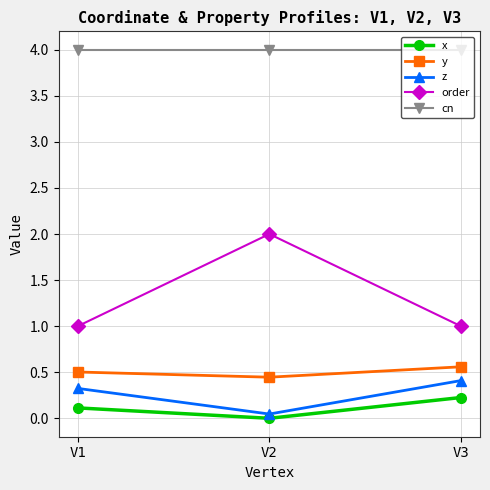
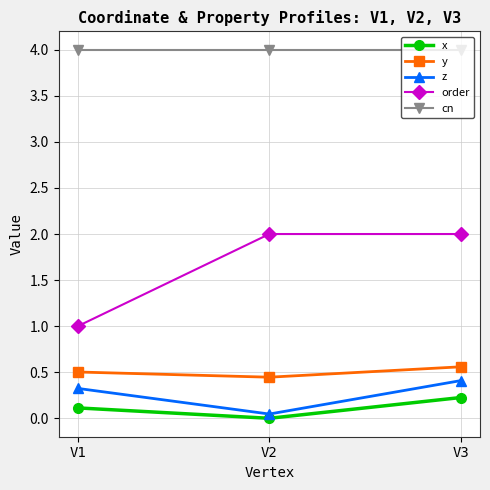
order, V3: 1 -> 2
